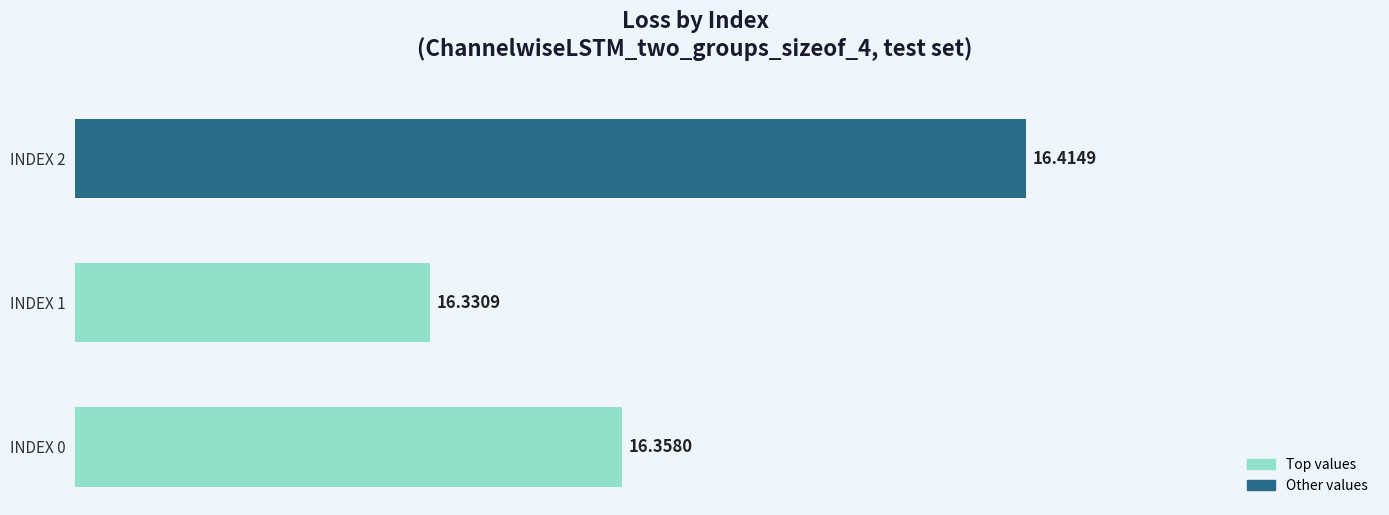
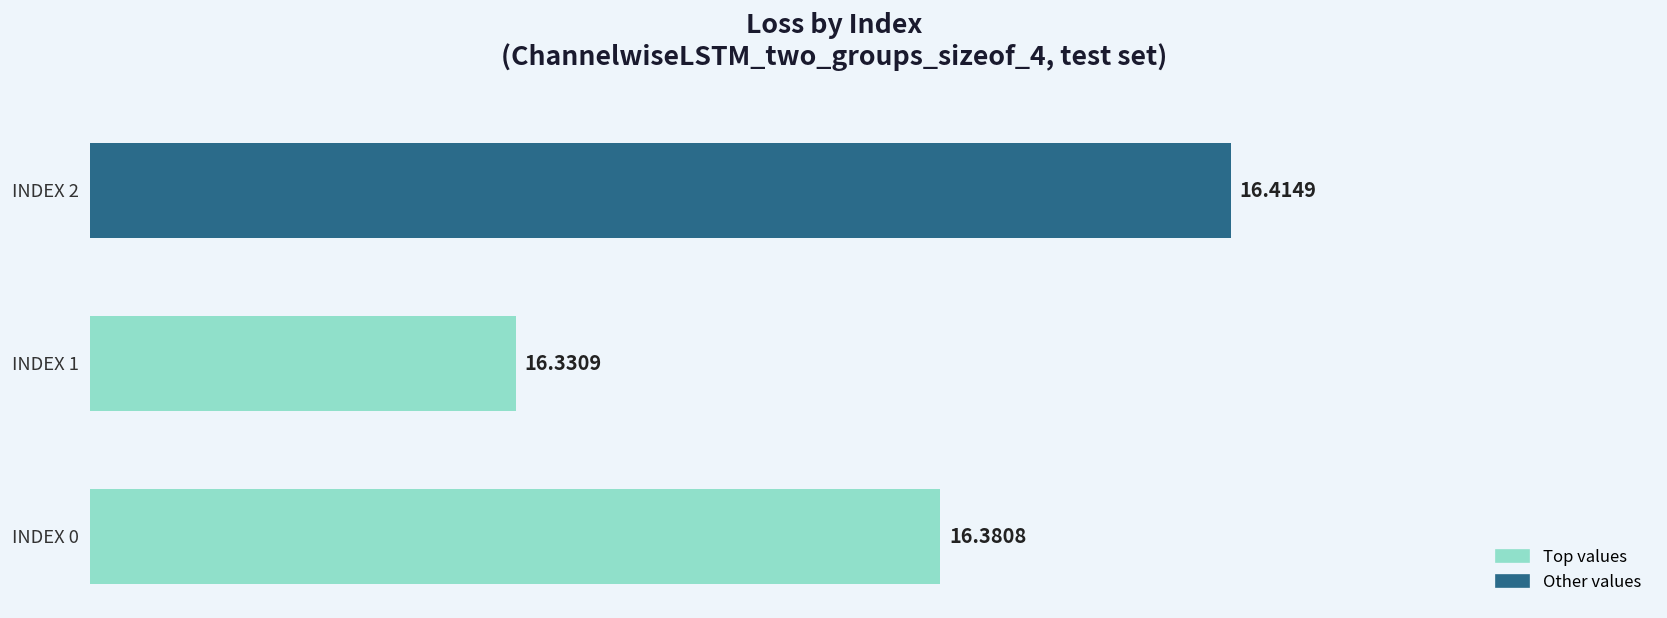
INDEX 0: 16.3580 -> 16.3808
